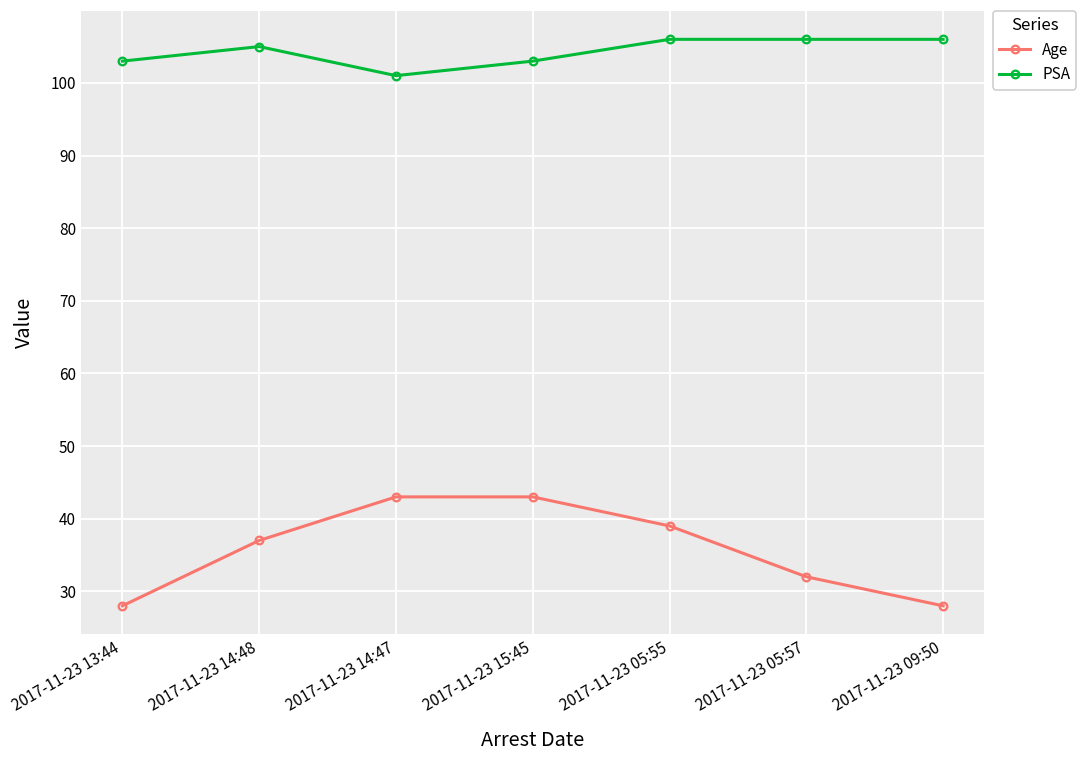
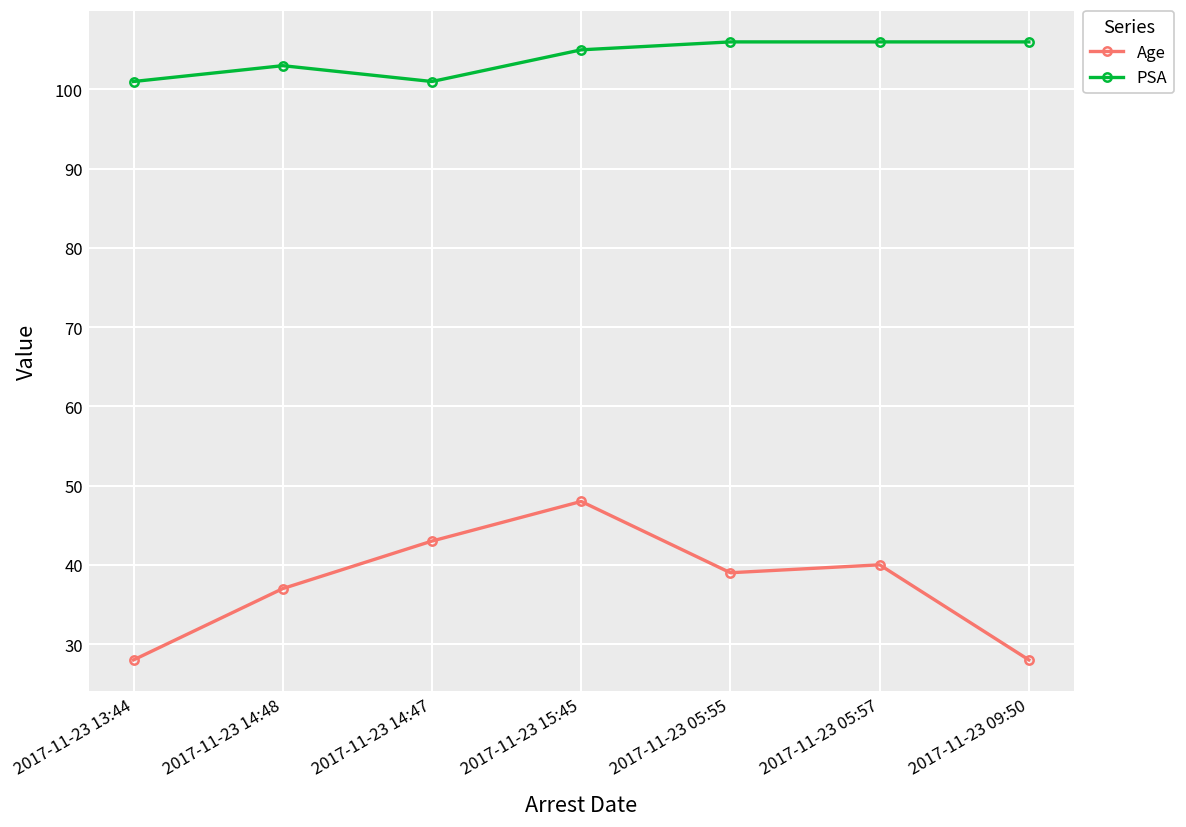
PSA, 2017-11-23 13:44: 103 -> 101
PSA, 2017-11-23 14:48: 105 -> 103
Age, 2017-11-23 15:45: 43 -> 48
PSA, 2017-11-23 15:45: 103 -> 105
Age, 2017-11-23 05:57: 32 -> 40
